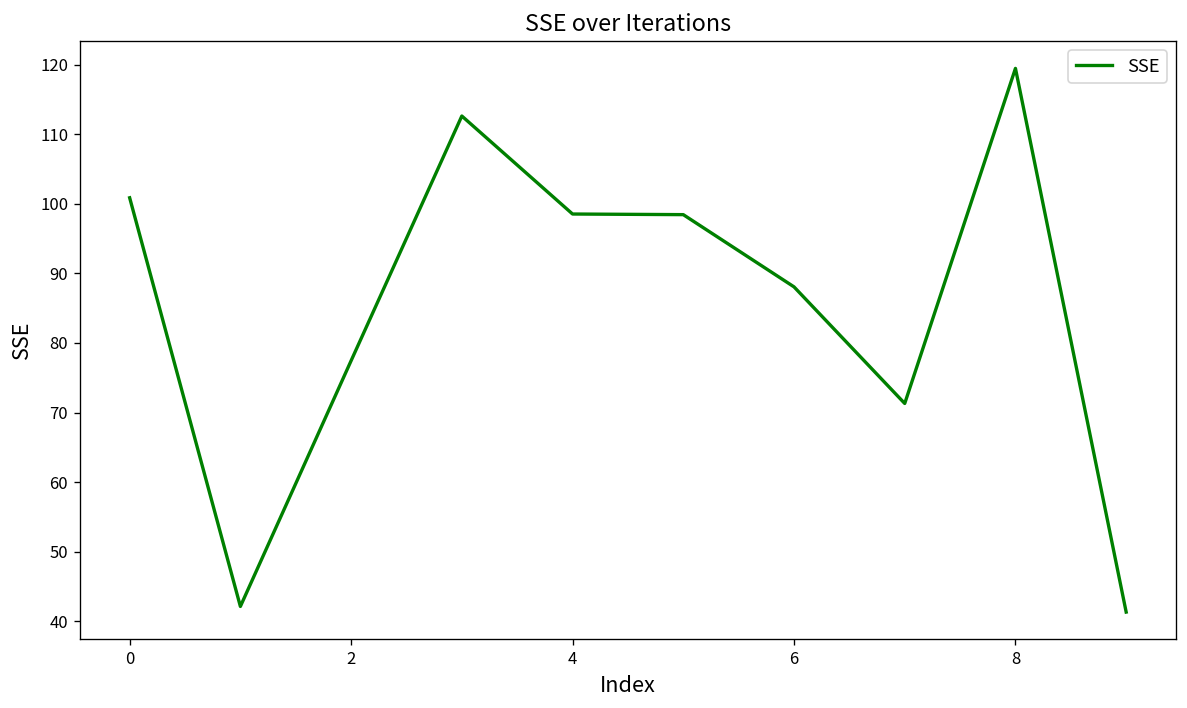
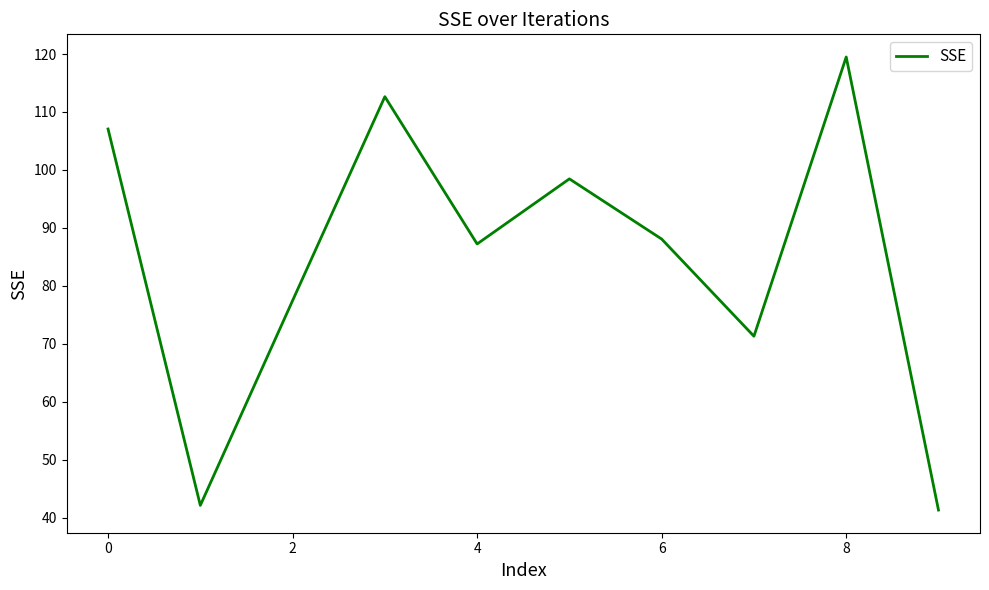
0: 101 -> 107
4: 99 -> 87
